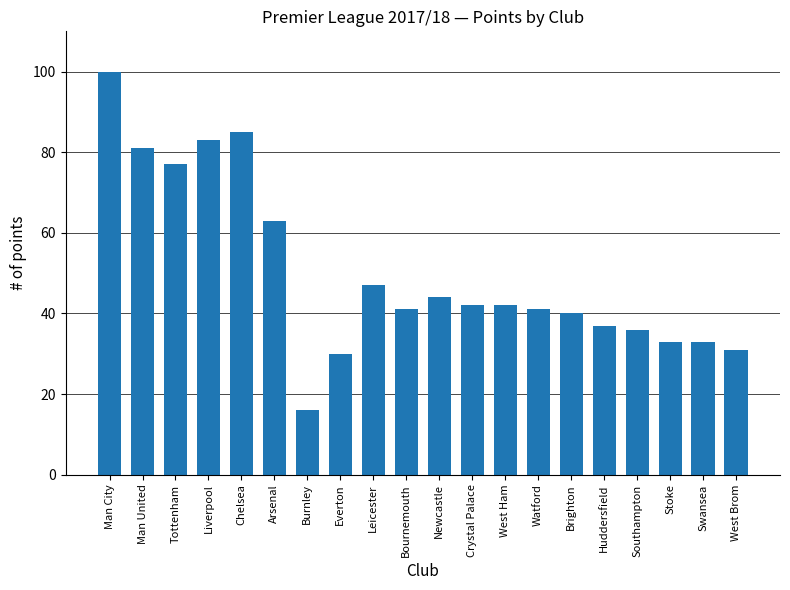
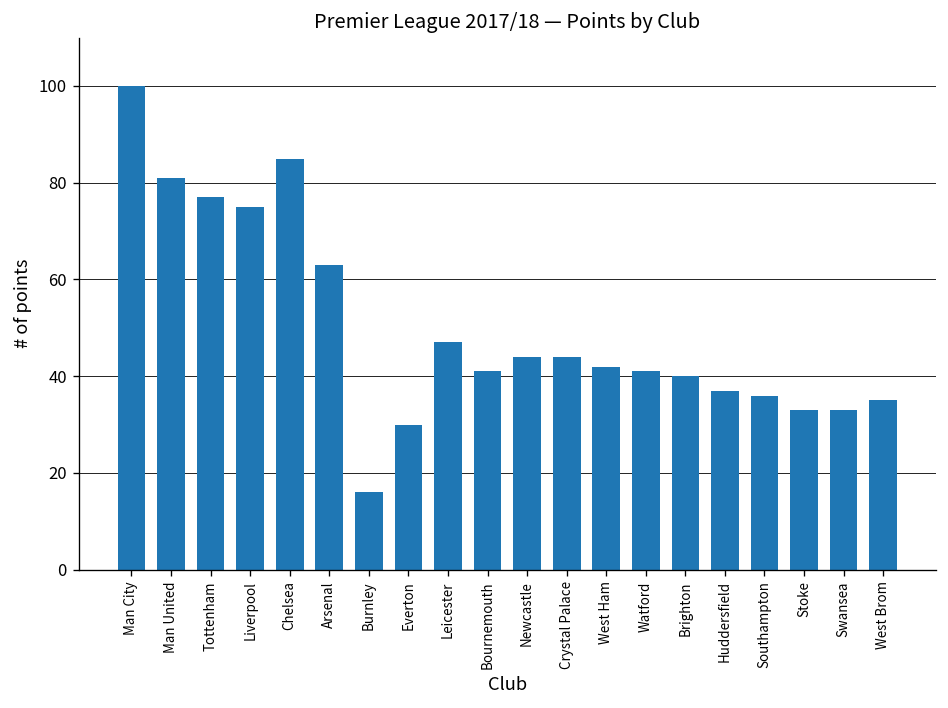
Liverpool: 83 -> 75
Crystal Palace: 42 -> 44
West Brom: 31 -> 35
